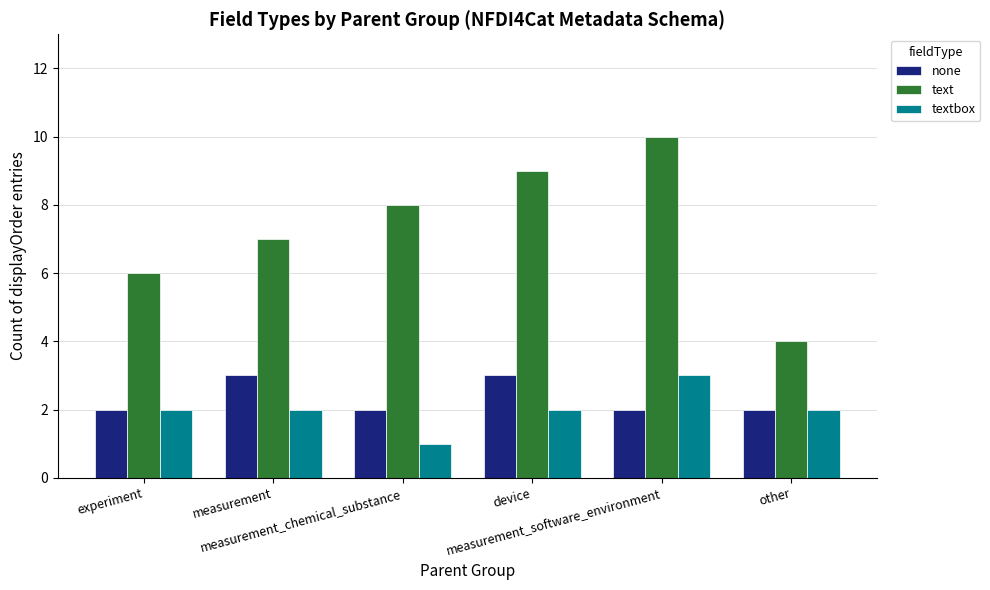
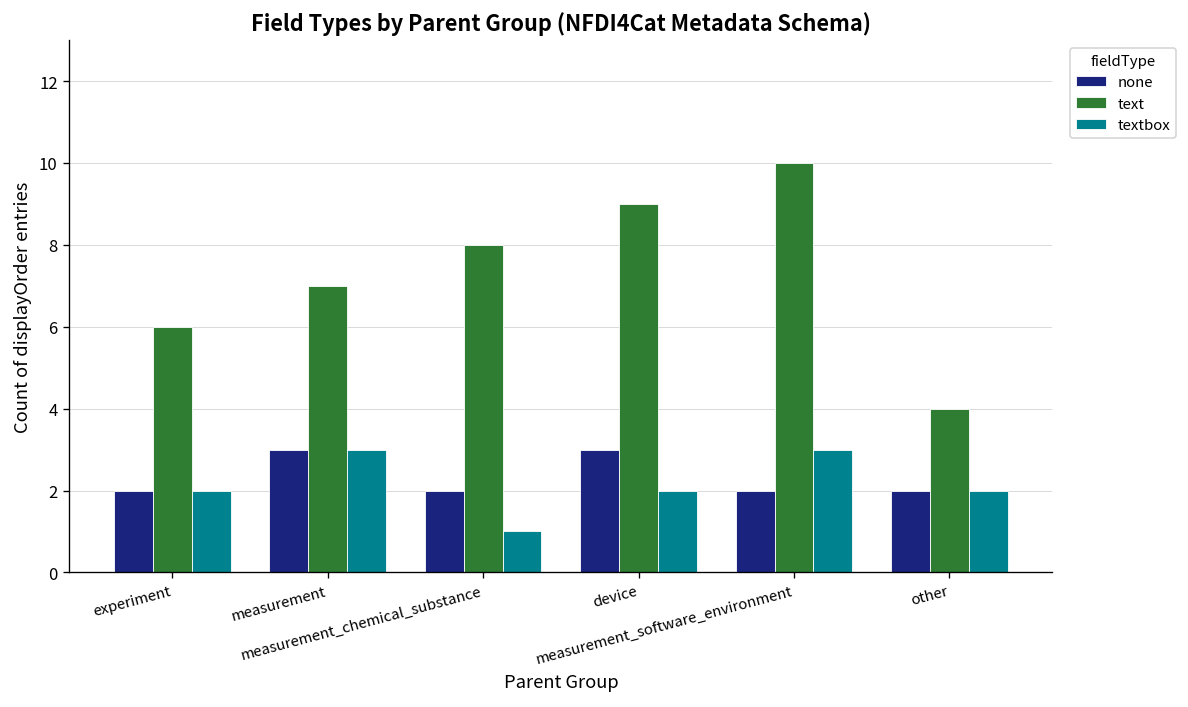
textbox, measurement: 2 -> 3
